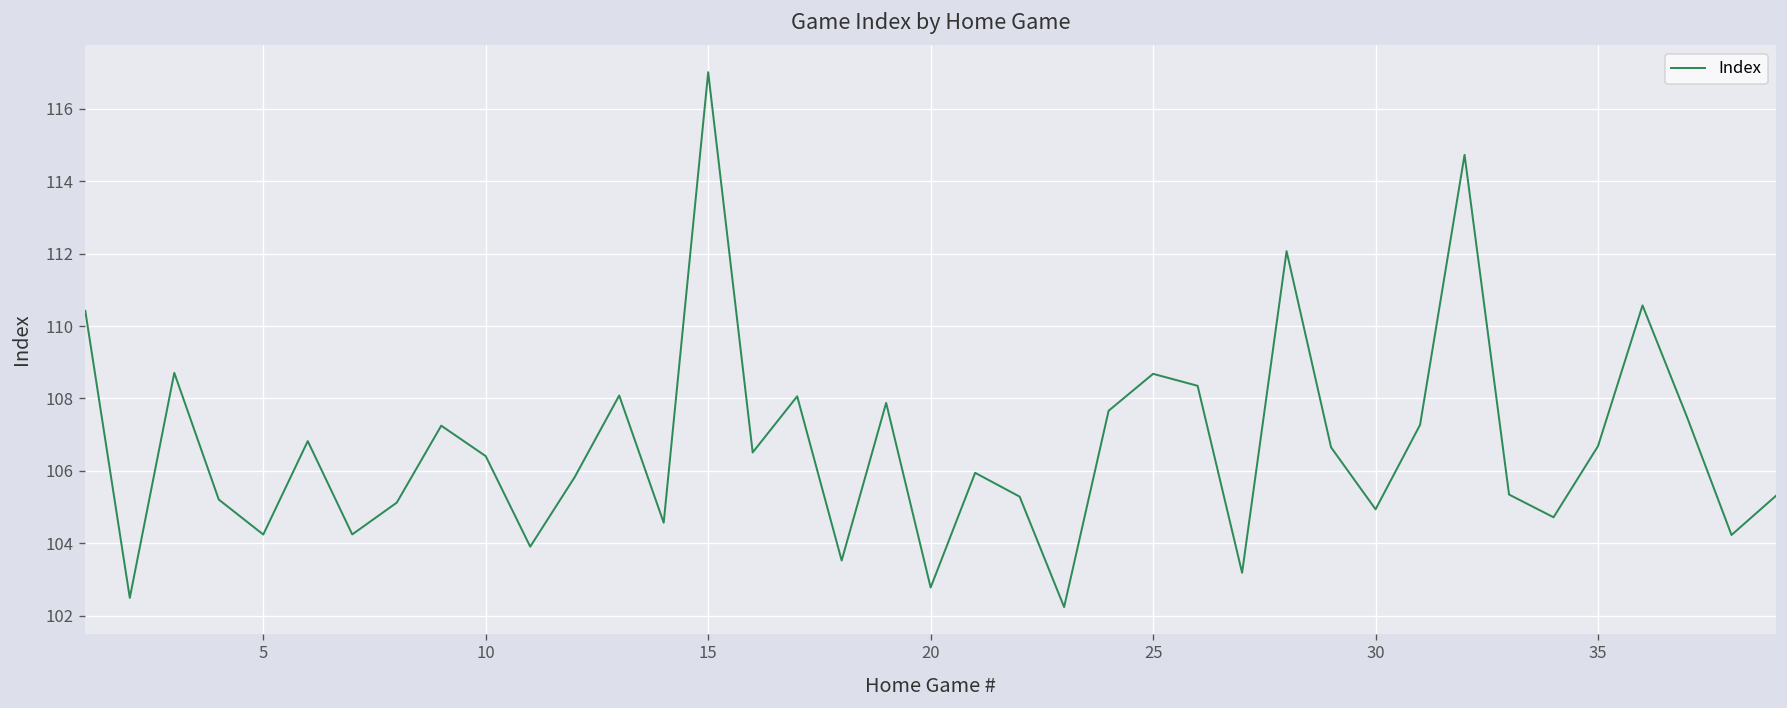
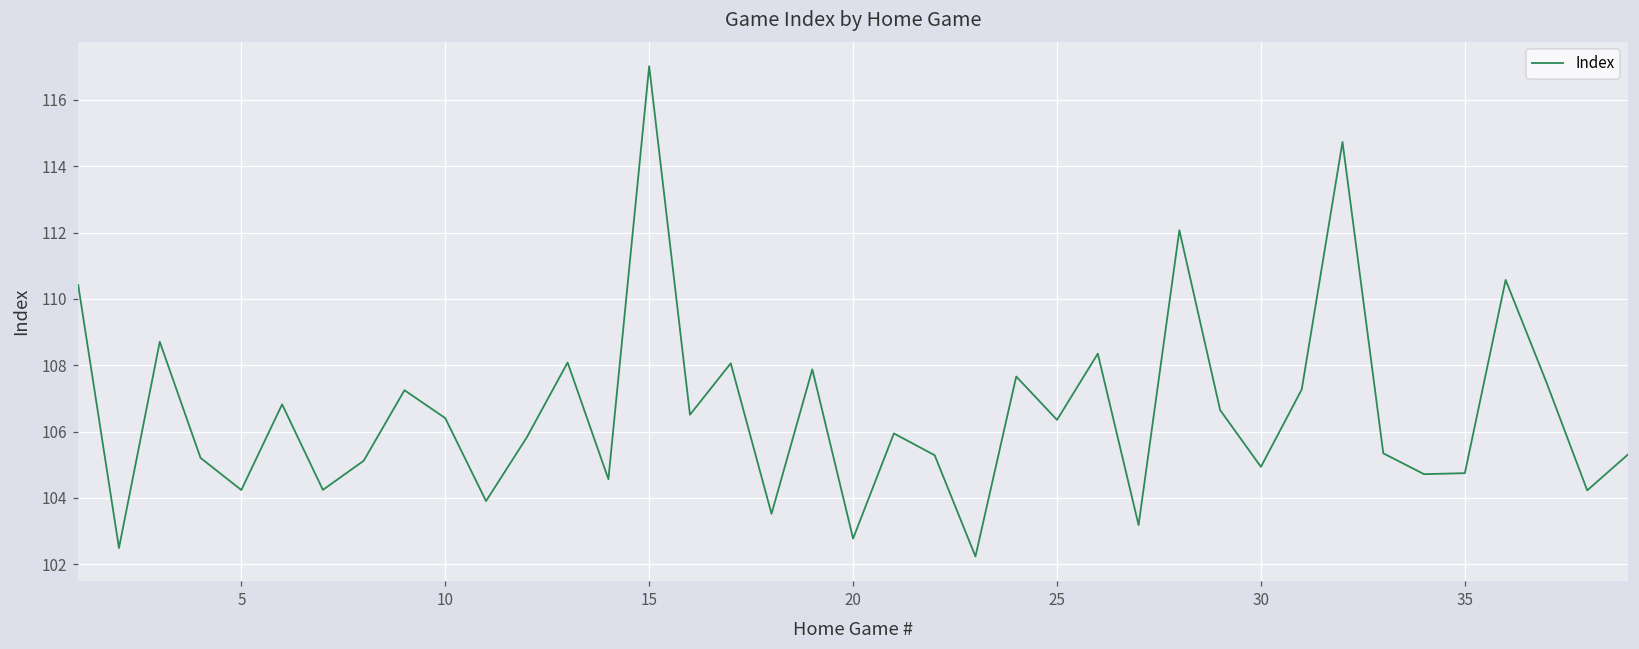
25: 108.7 -> 106.4
35: 106.7 -> 104.7
